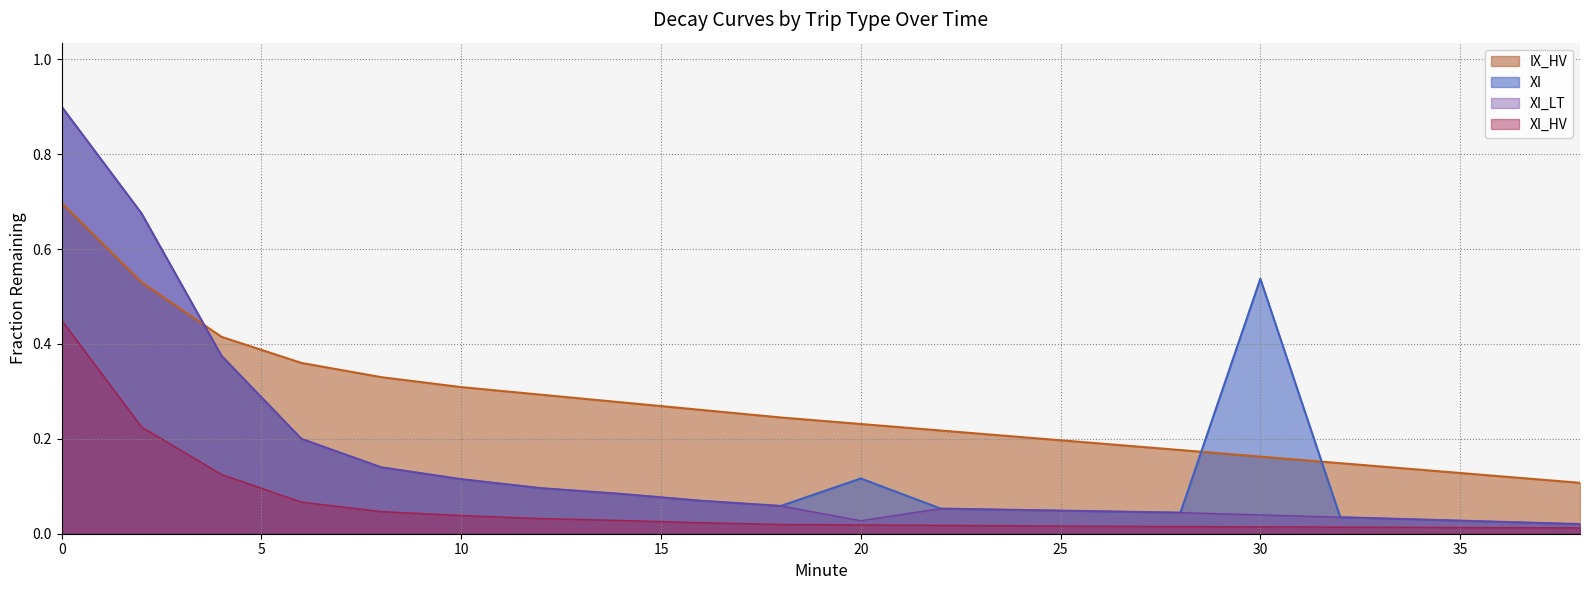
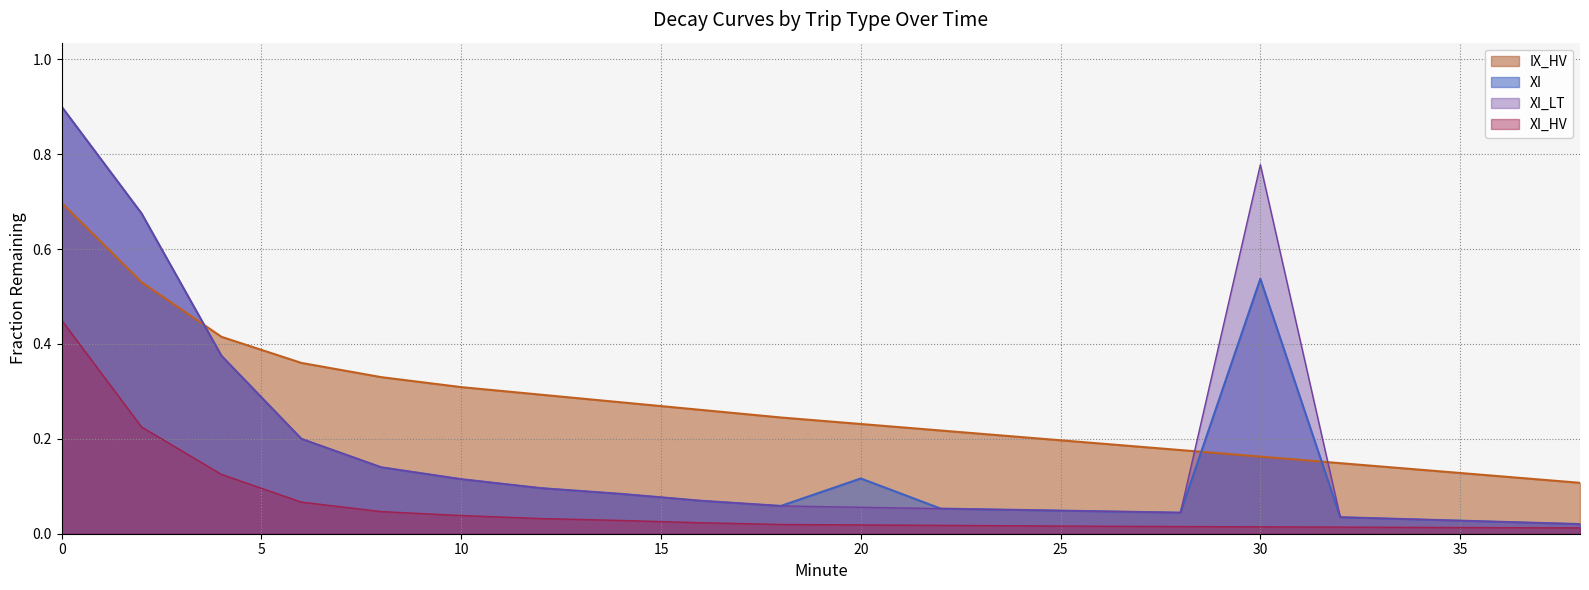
XI_LT, 20: 0.03 -> 0.06
XI_LT, 30: 0.04 -> 0.78
